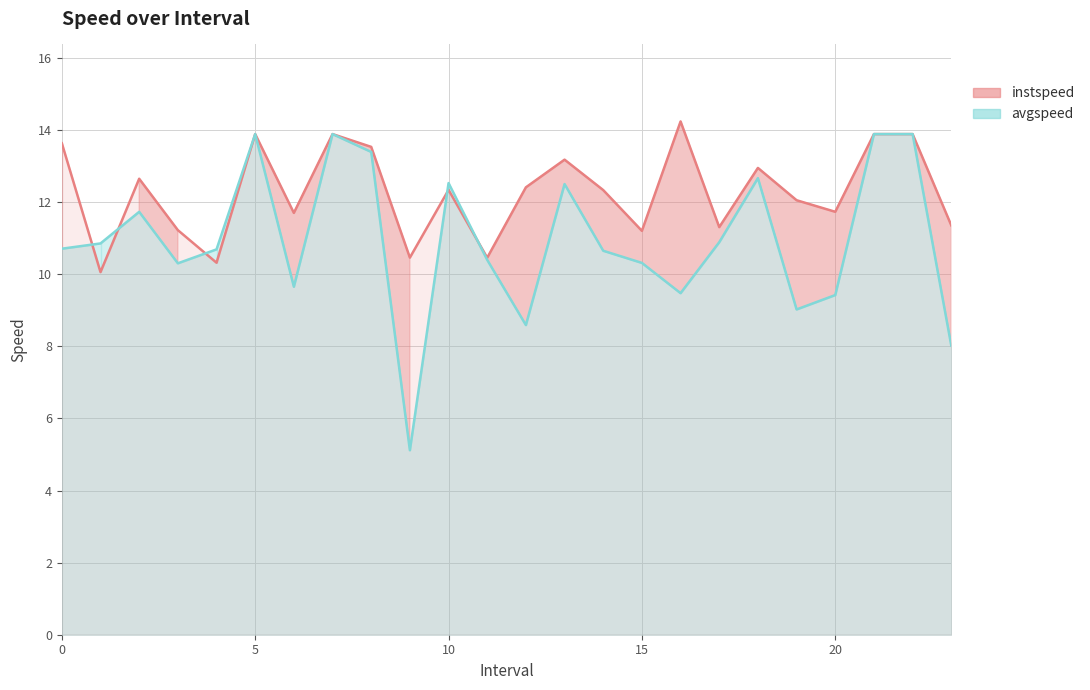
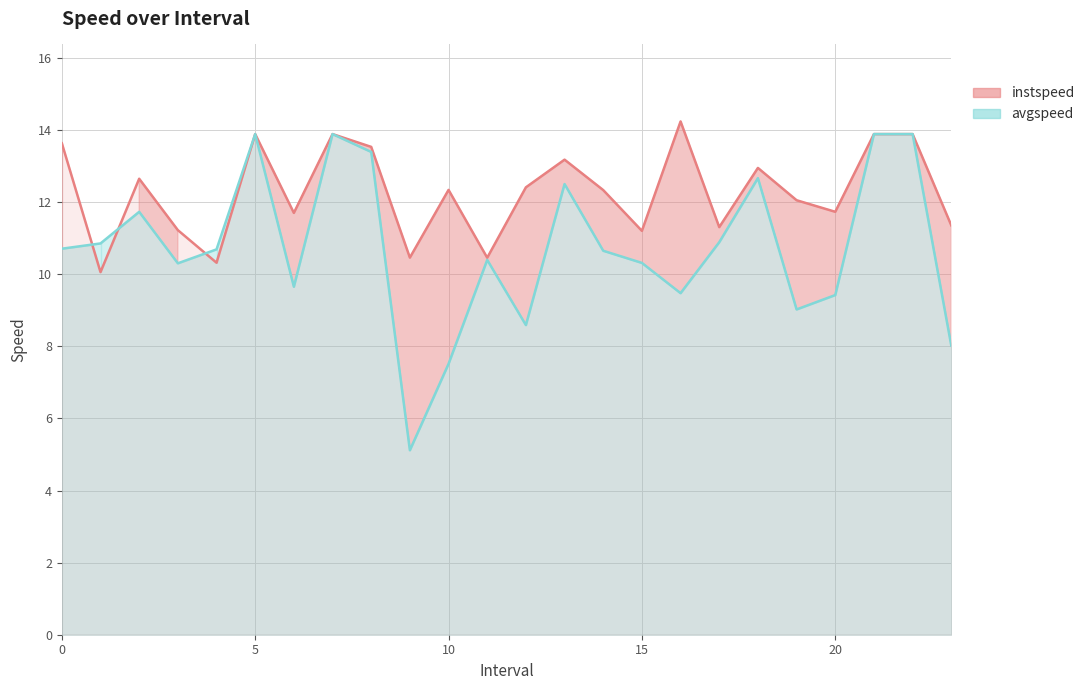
avgspeed, 10: 12.5 -> 7.5
